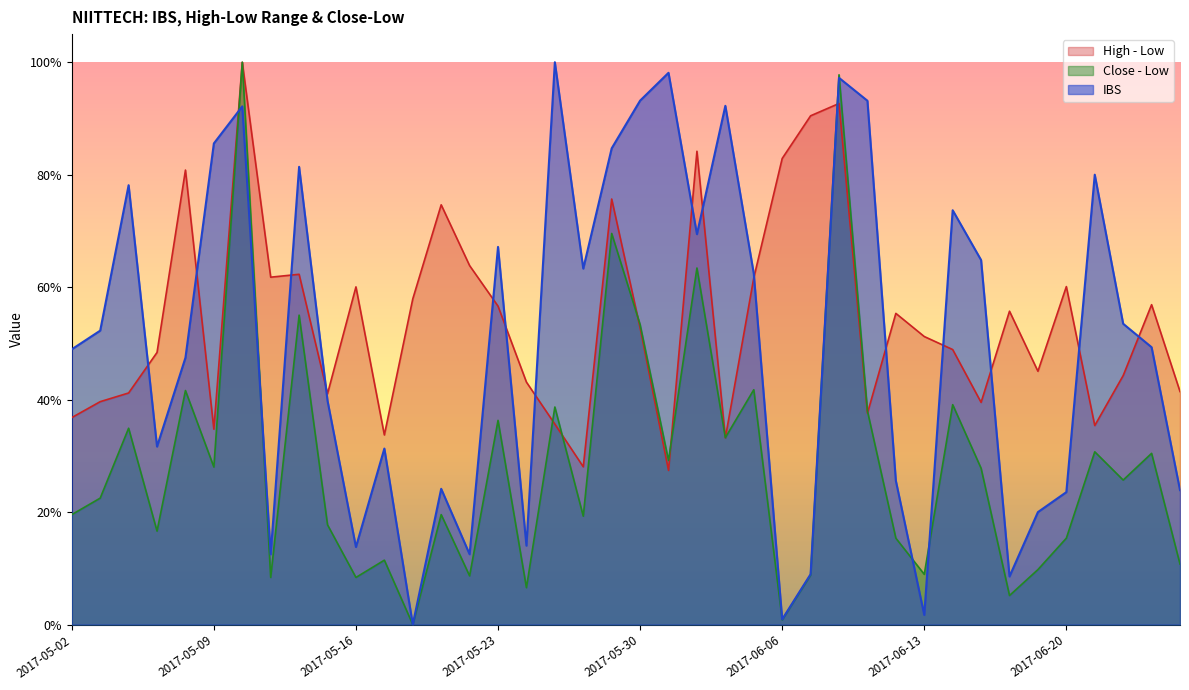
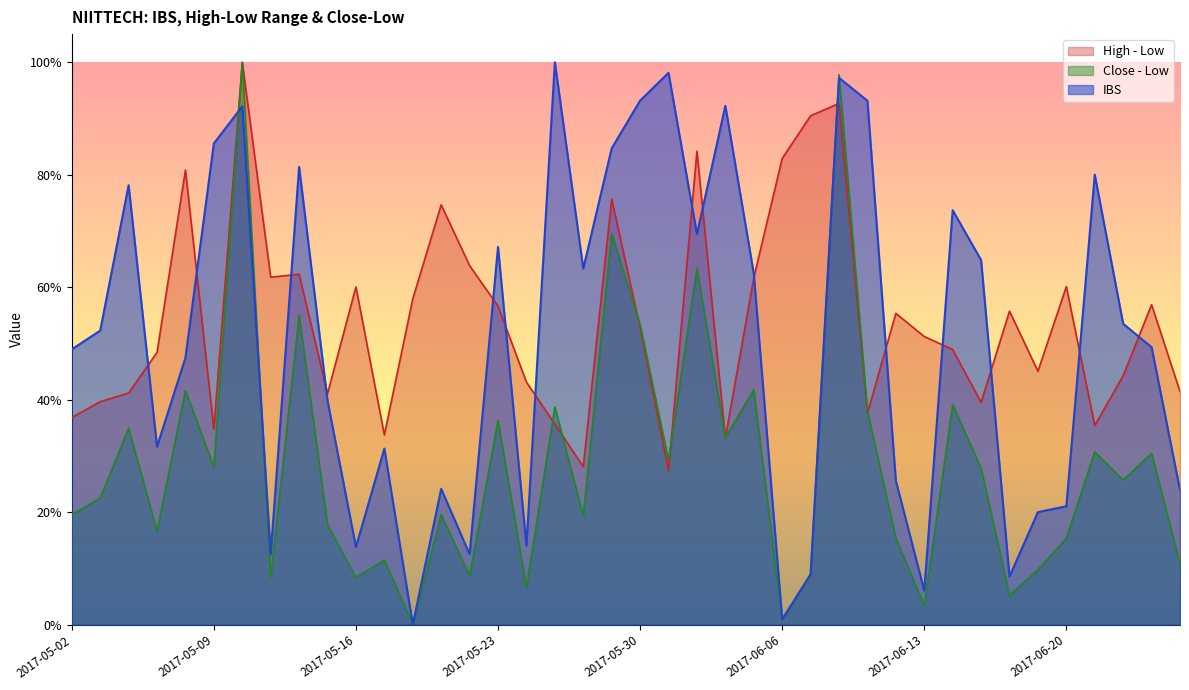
Close - Low, 2017-06-13: 9% -> 3%
IBS, 2017-06-13: 2% -> 6%
IBS, 2017-06-20: 24% -> 21%
